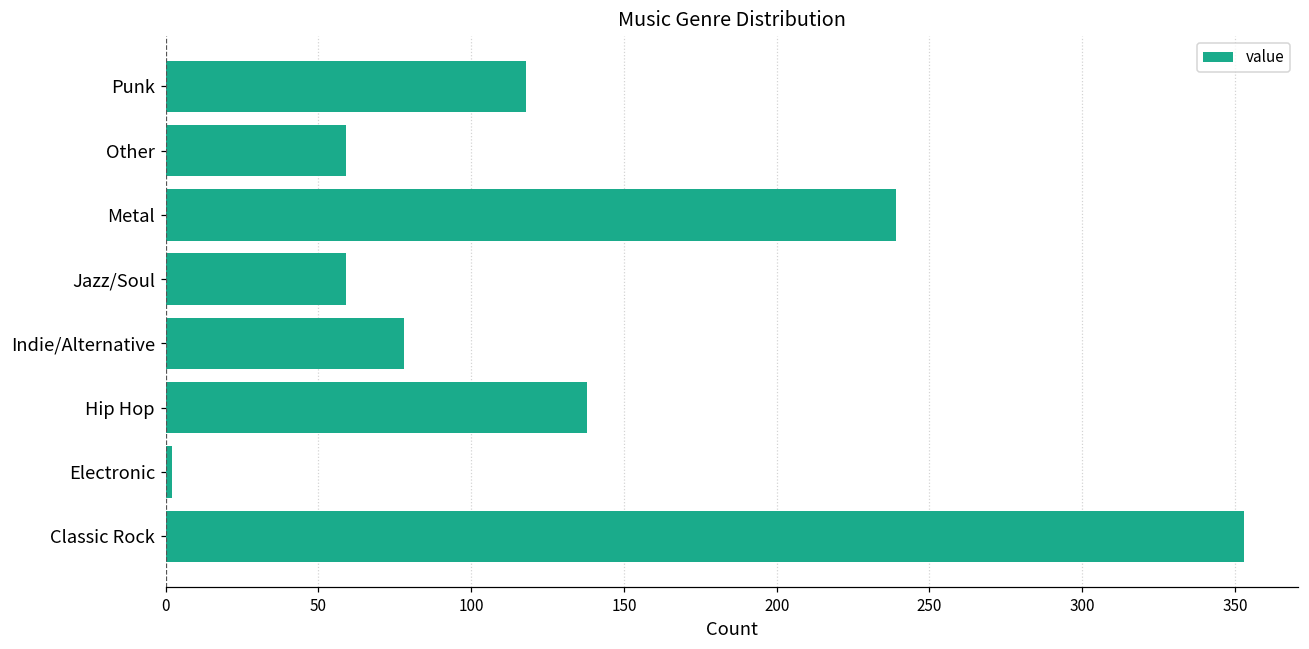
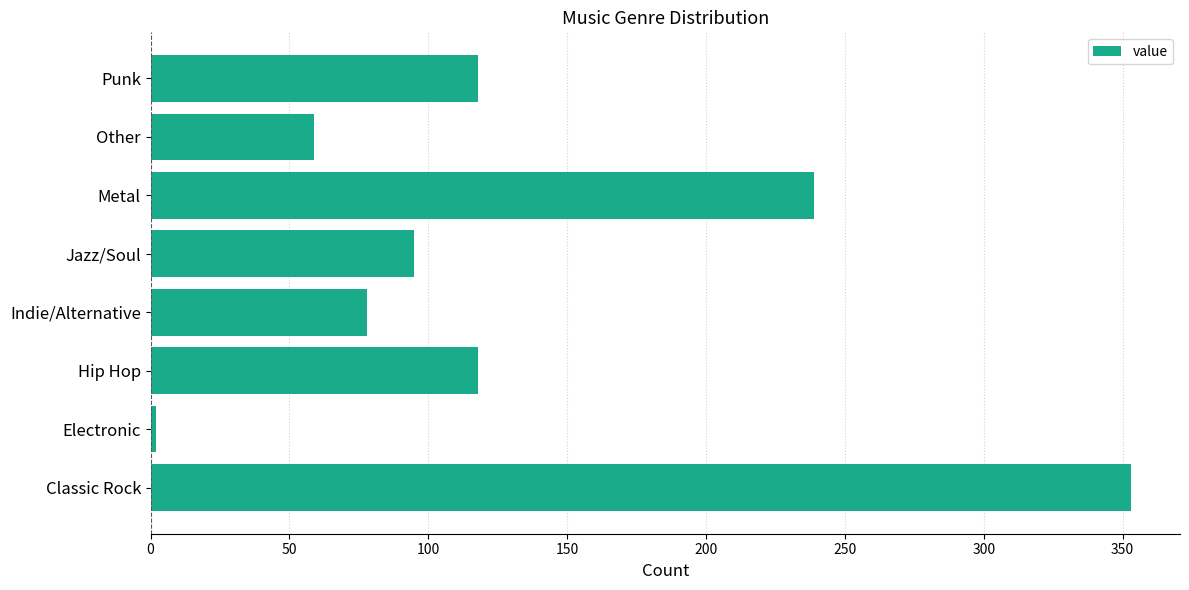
Jazz/Soul: 59 -> 95
Hip Hop: 138 -> 118
